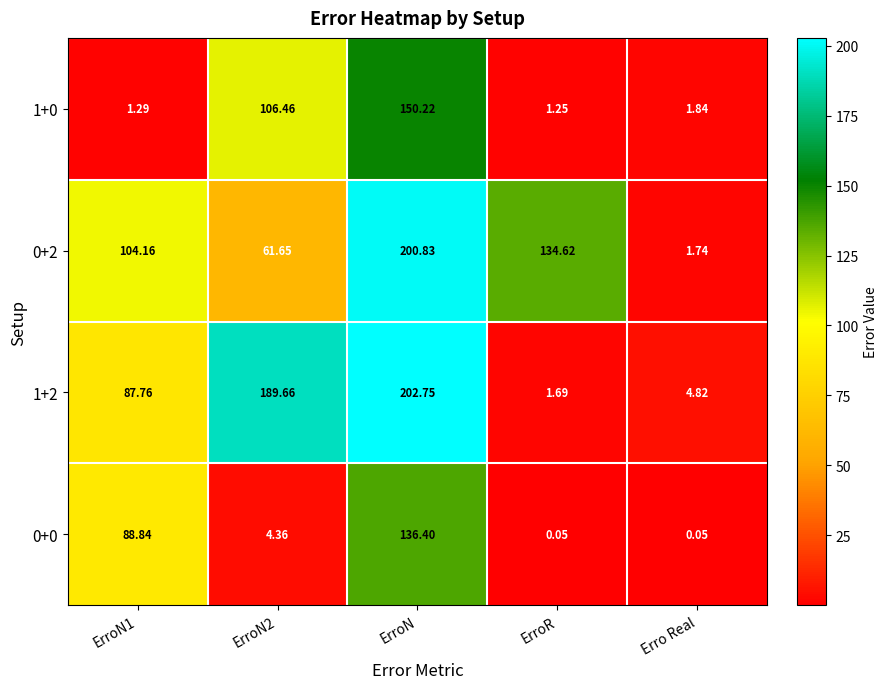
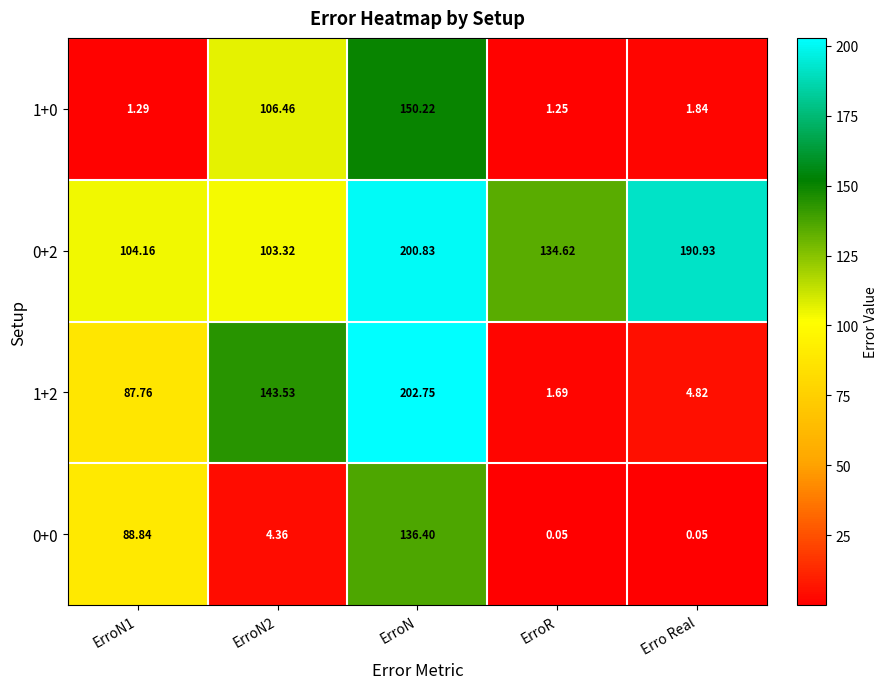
0+2, ErroN2: 61.65 -> 103.32
0+2, Erro Real: 1.74 -> 190.93
1+2, ErroN2: 189.66 -> 143.53
